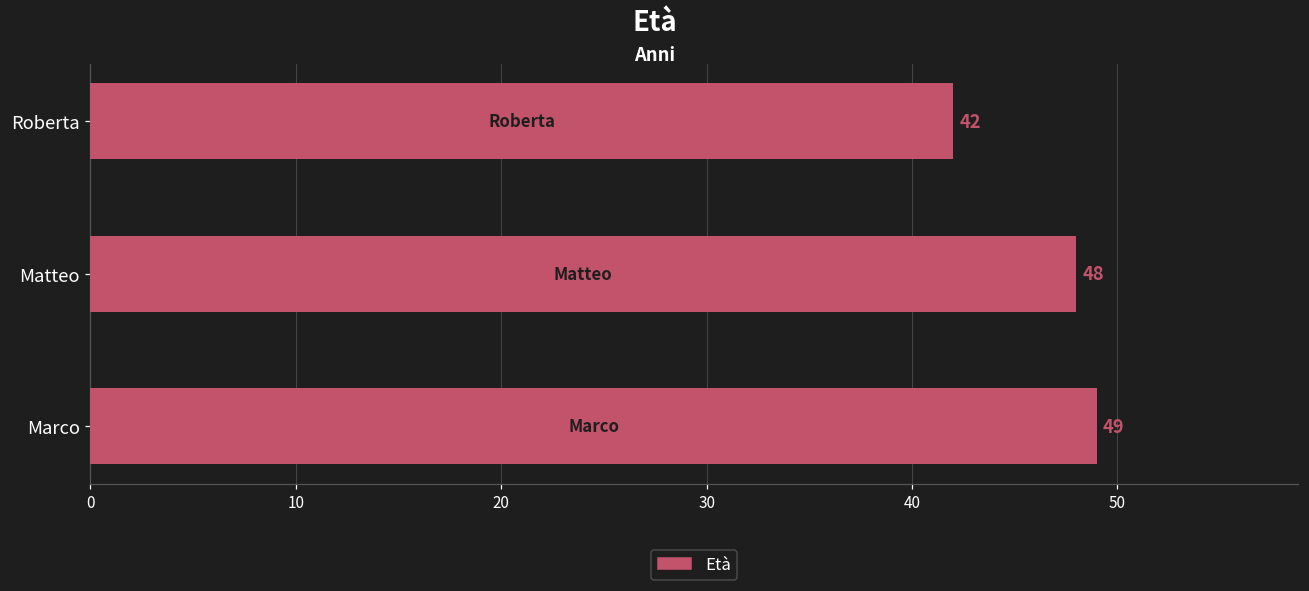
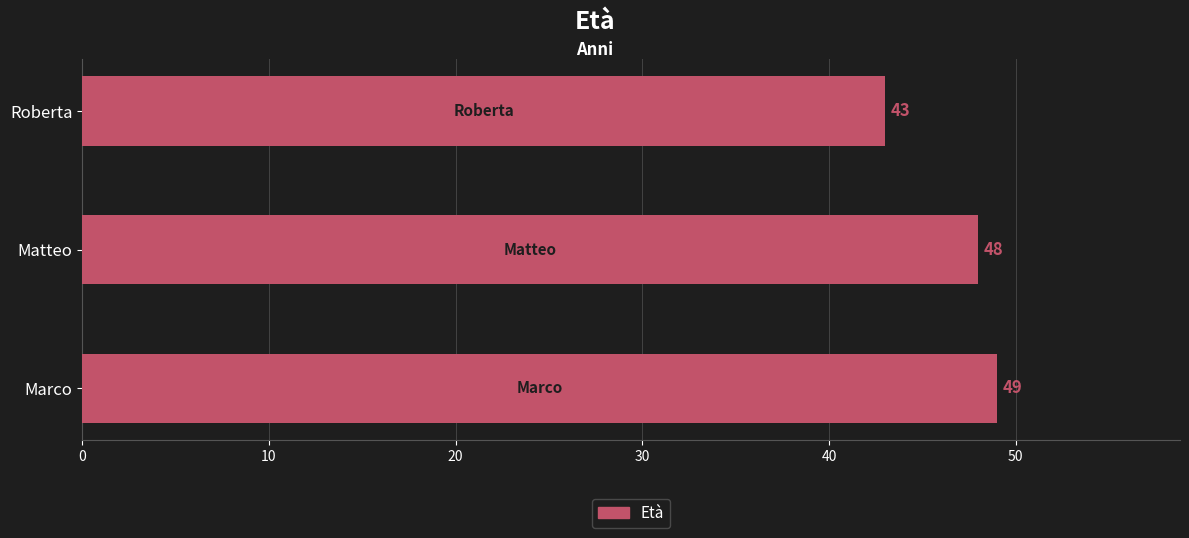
Roberta: 42 -> 43
